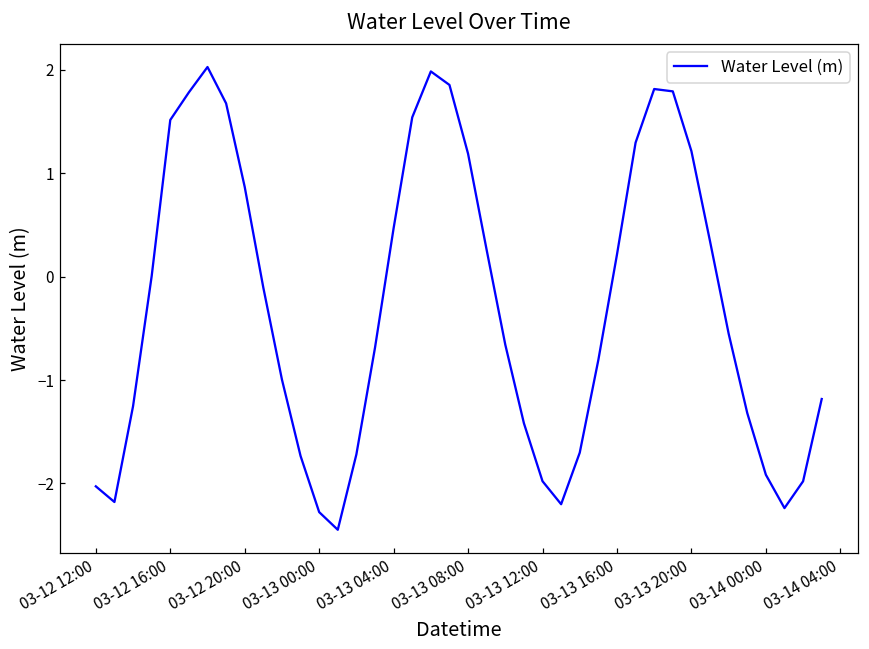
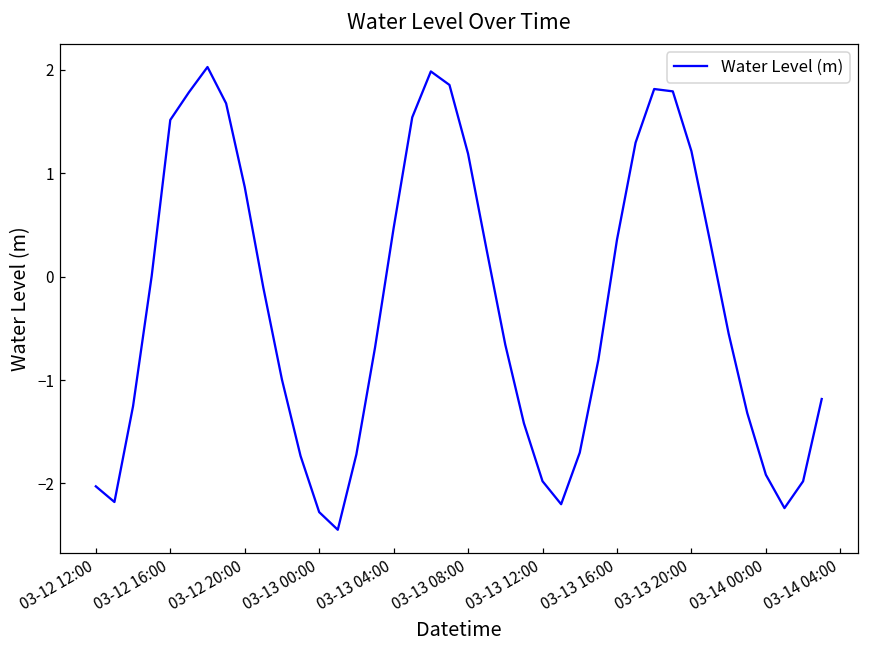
03-13 16:00: 0.2 -> 0.4
